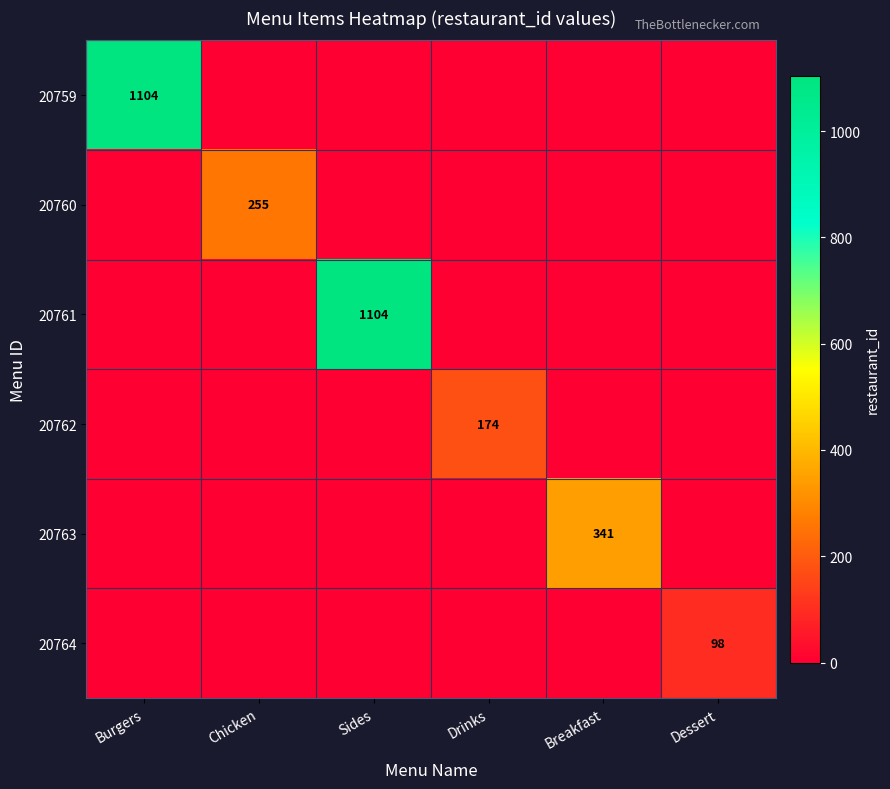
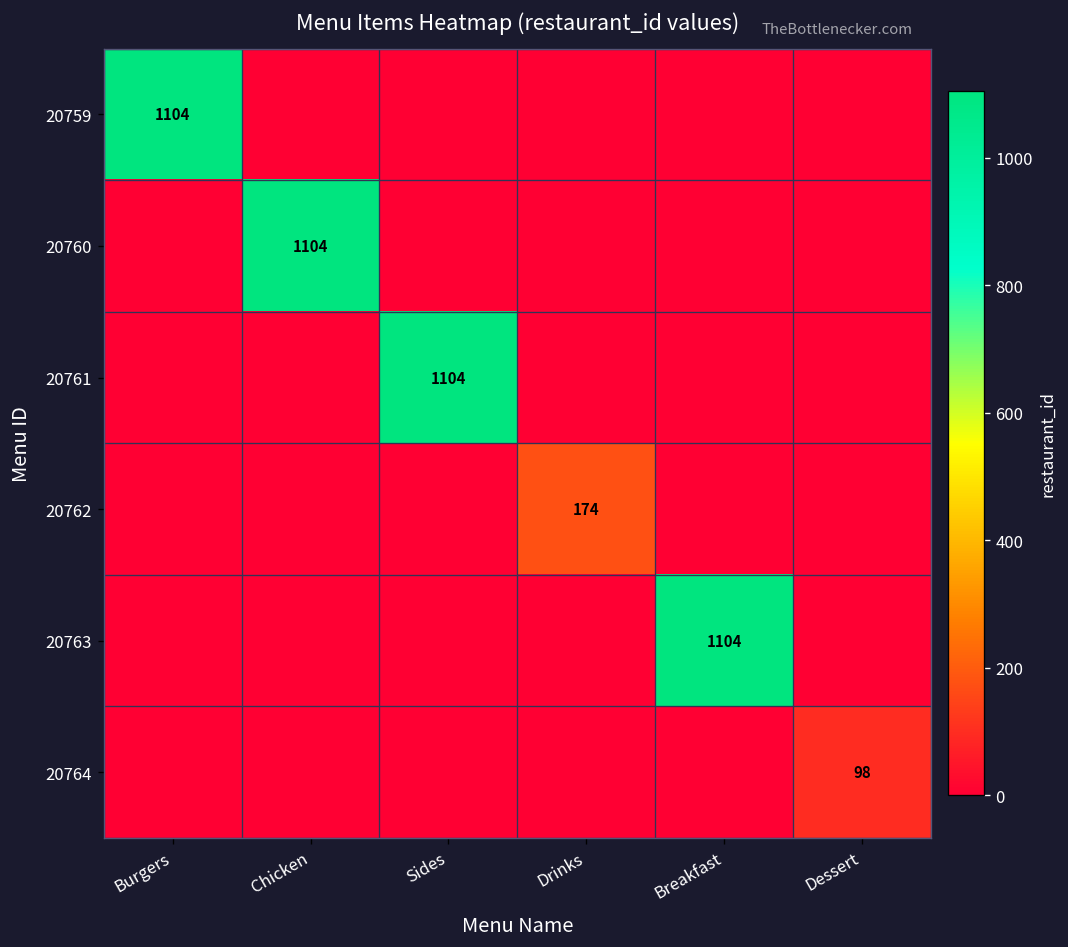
20760, Chicken: 255 -> 1104
20763, Breakfast: 341 -> 1104
